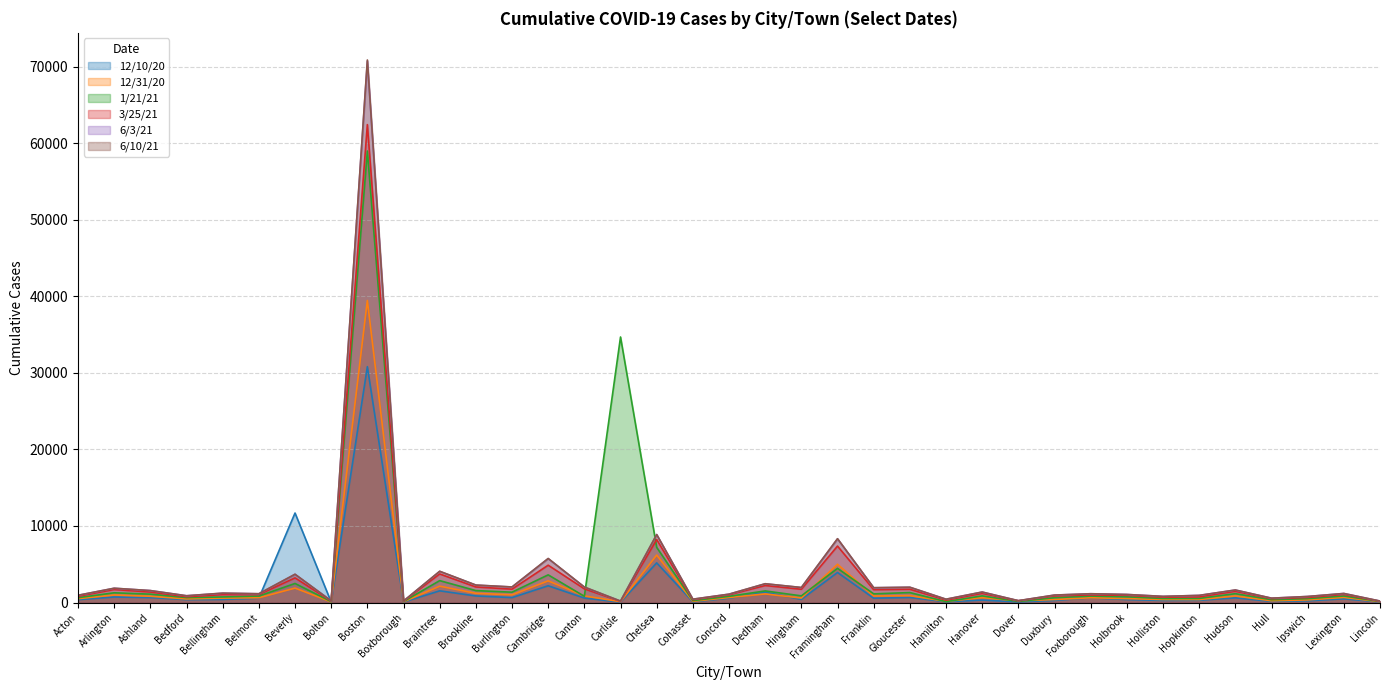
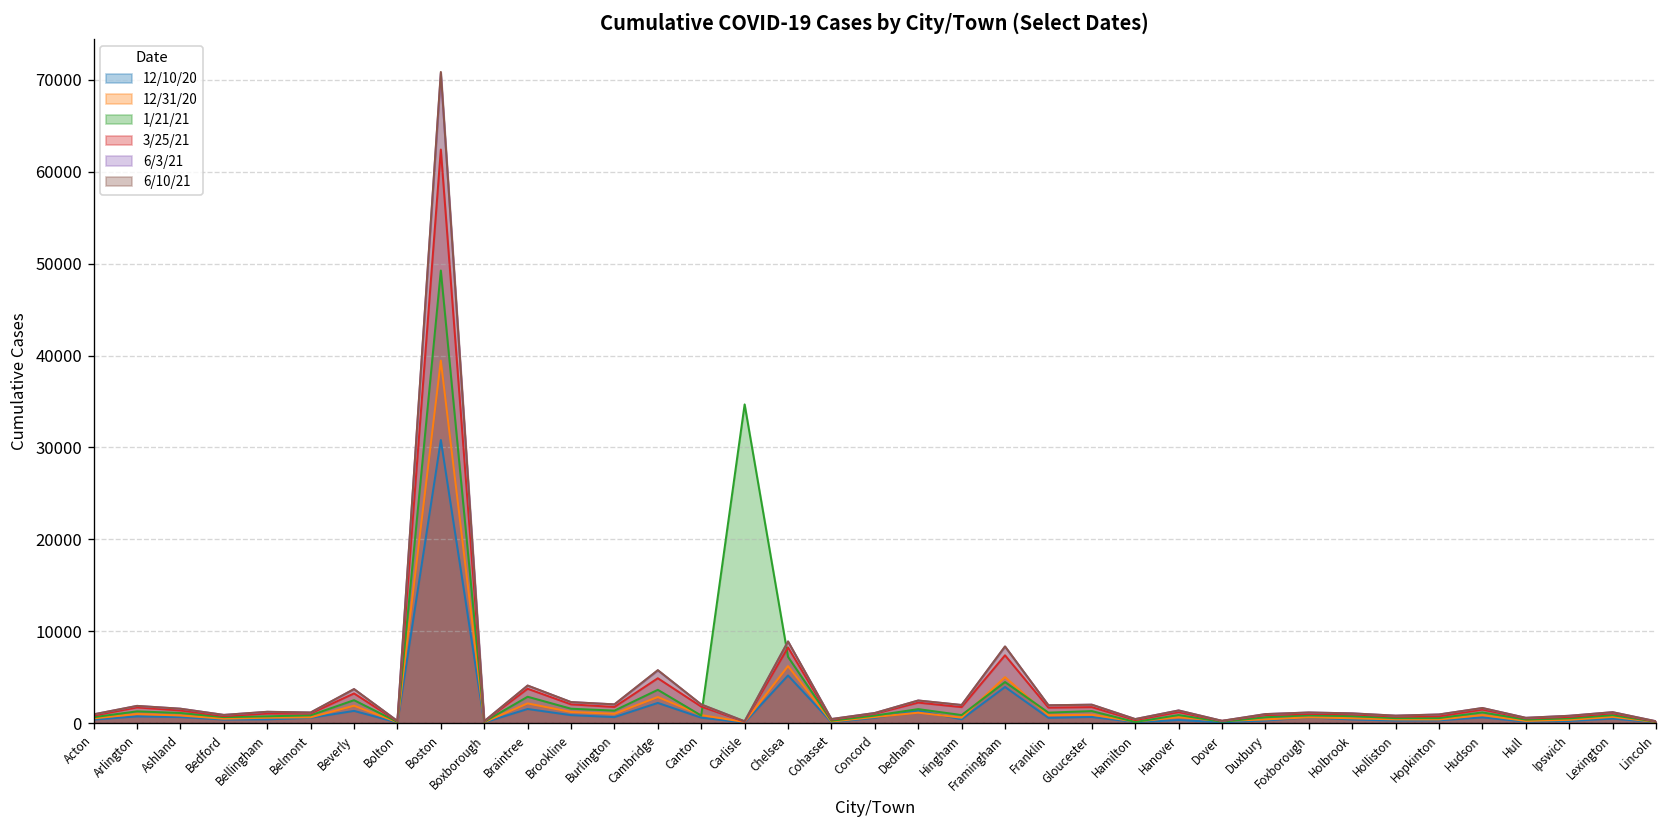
12/10/20, Beverly: 12000 -> 1000
1/21/21, Boston: 59000 -> 49000
